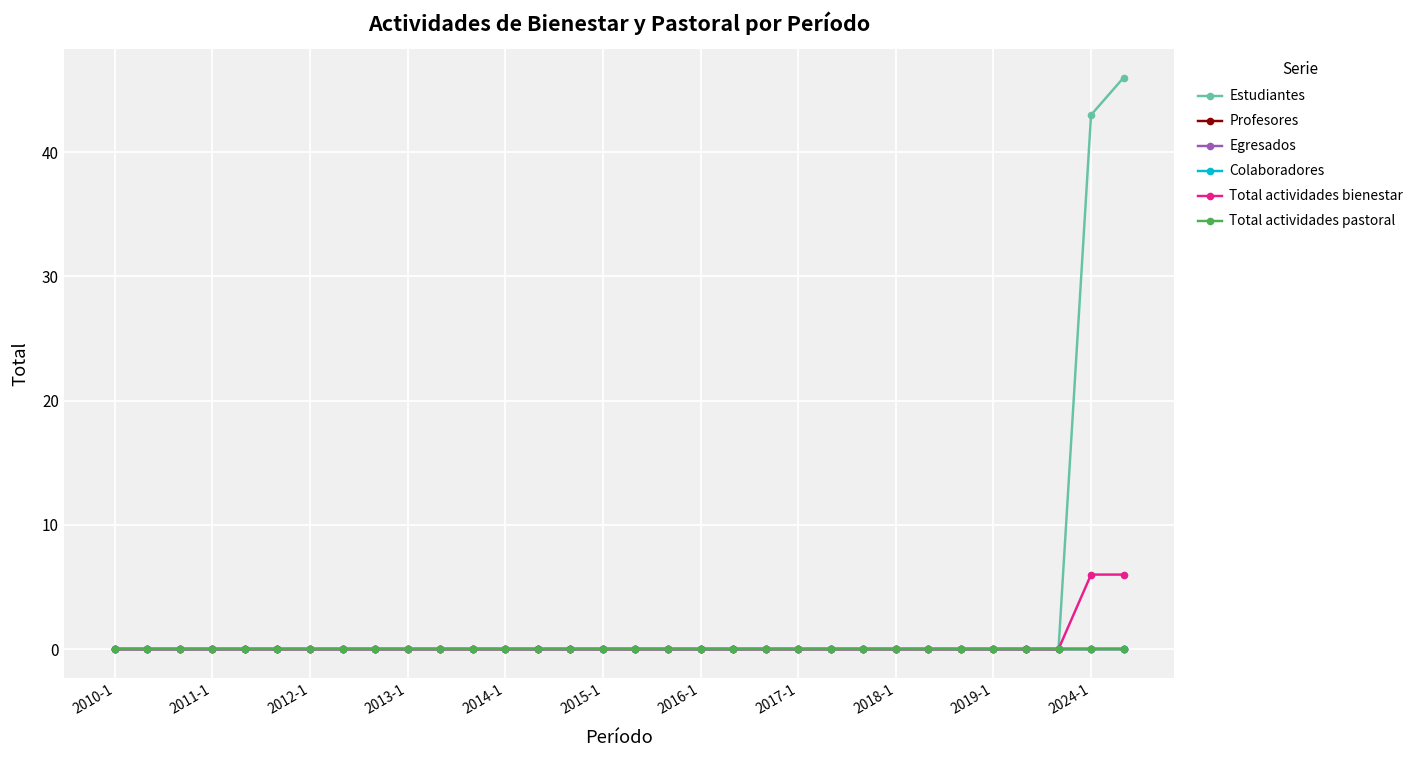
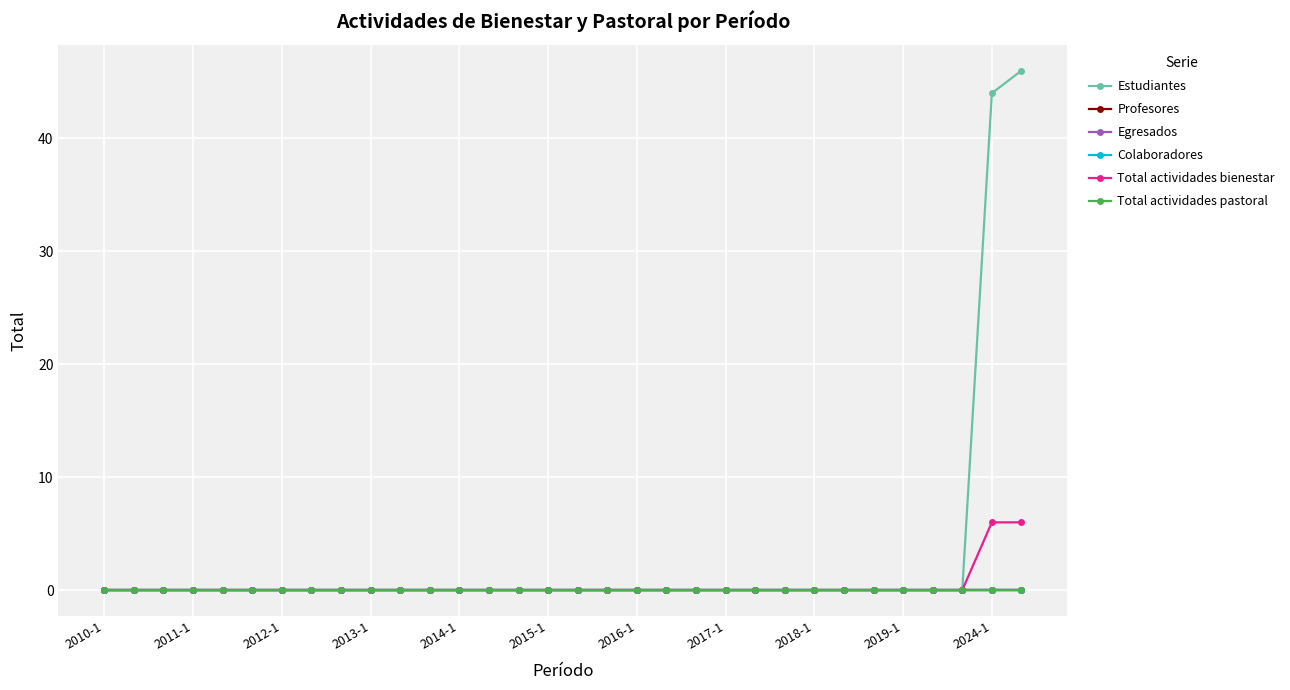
Estudiantes, 2024-1: 43 -> 44
